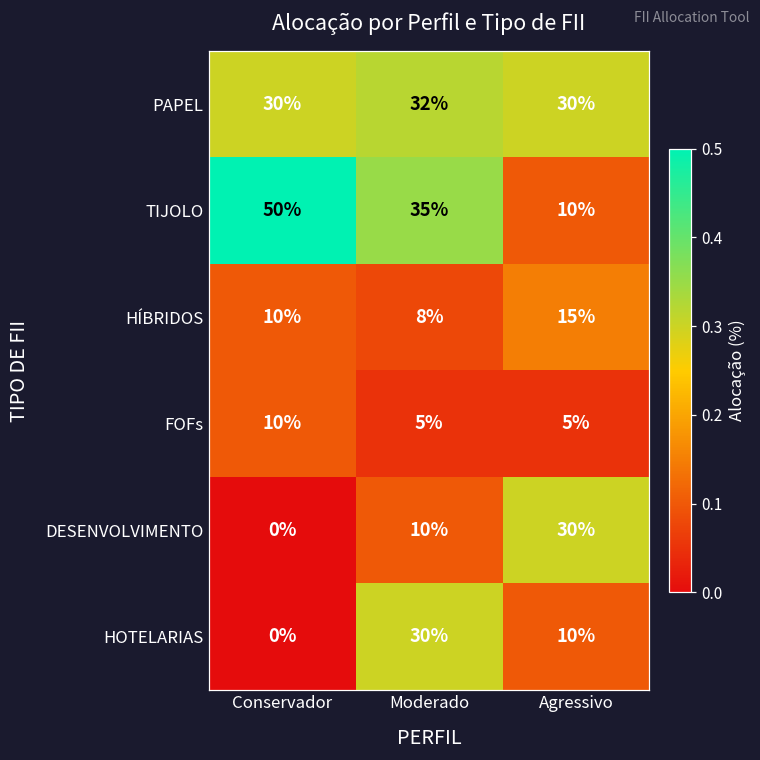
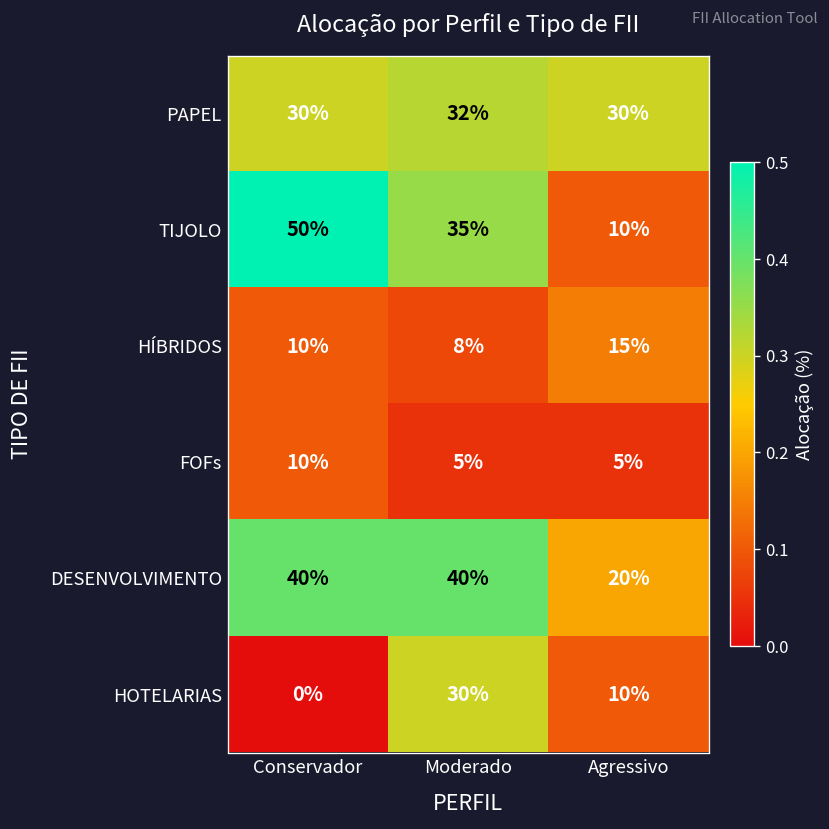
DESENVOLVIMENTO, Conservador: 0% -> 40%
DESENVOLVIMENTO, Moderado: 10% -> 40%
DESENVOLVIMENTO, Agressivo: 30% -> 20%
